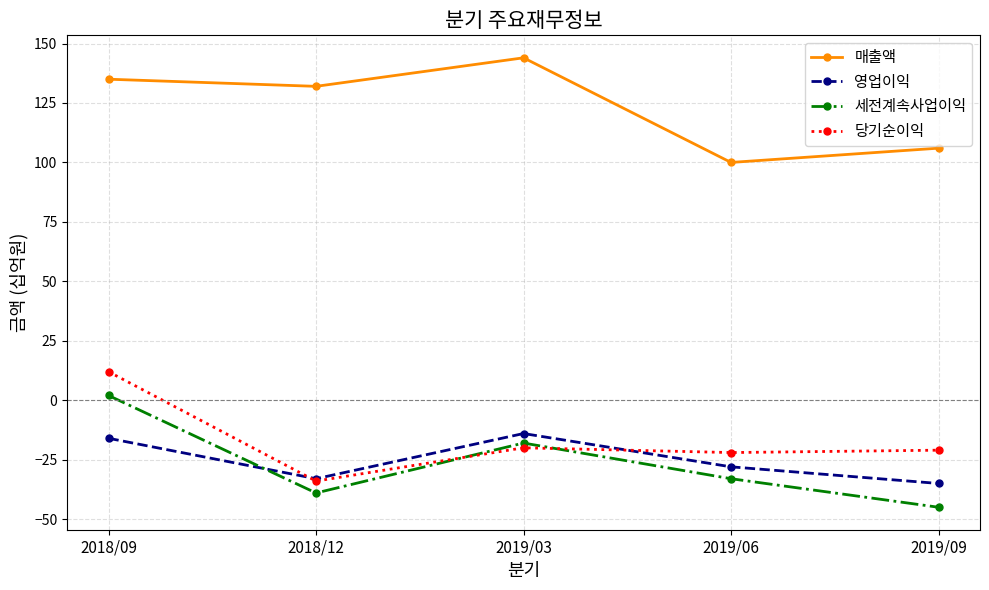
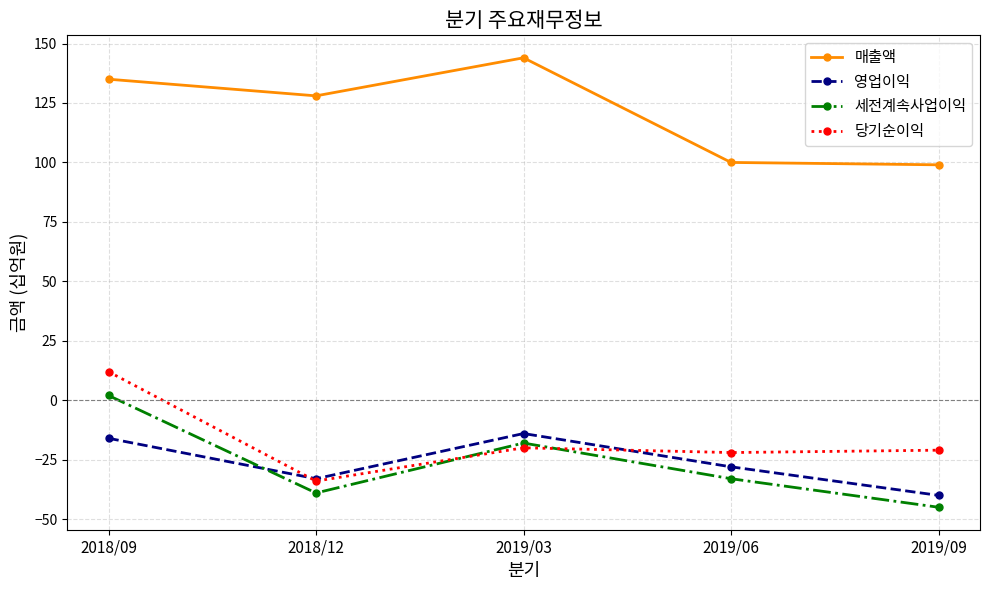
매출액, 2018/12: 132 -> 128
매출액, 2019/09: 106 -> 99
영업이익, 2019/09: -35 -> -40
